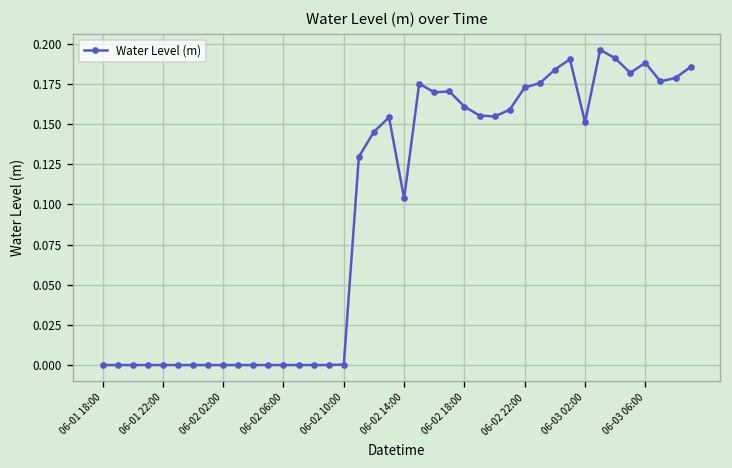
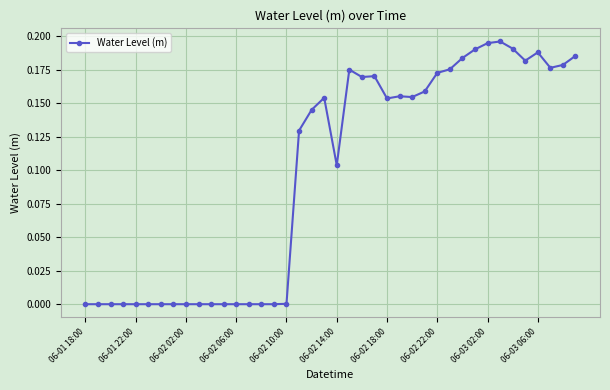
06-02 18:00: 0.161 -> 0.154
06-03 02:00: 0.151 -> 0.195
